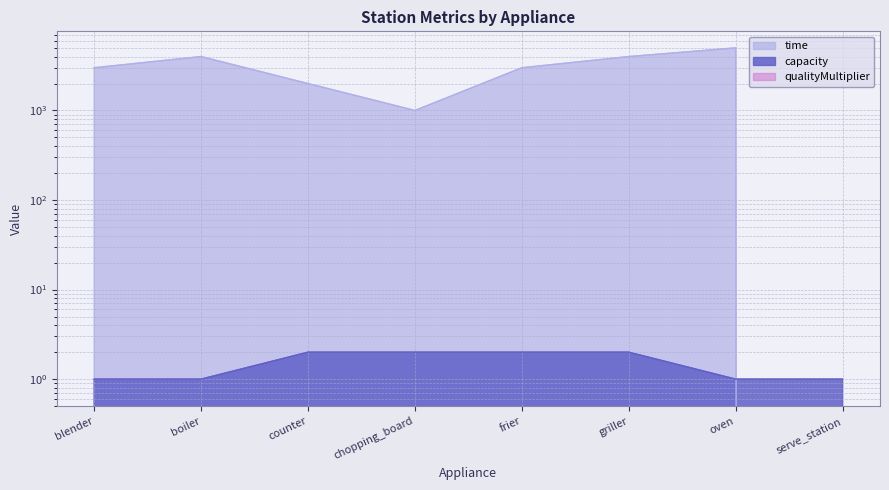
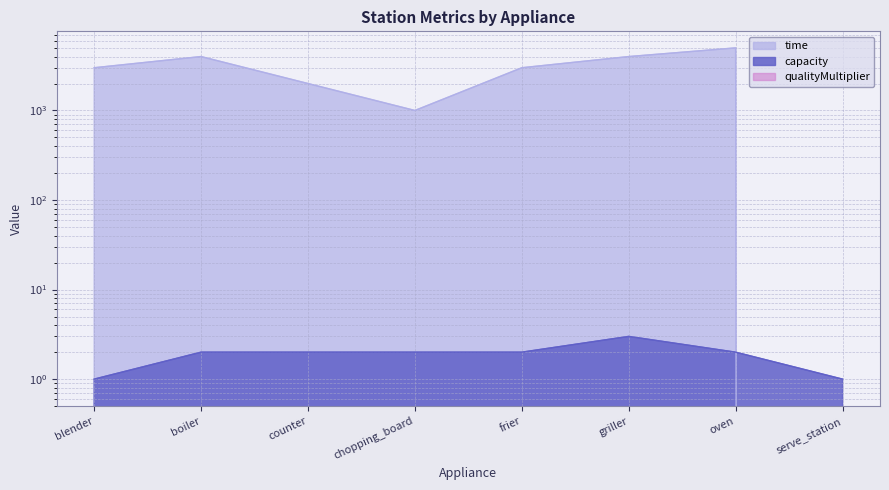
capacity, boiler: 1 -> 2
capacity, griller: 2 -> 3
capacity, oven: 1 -> 2
